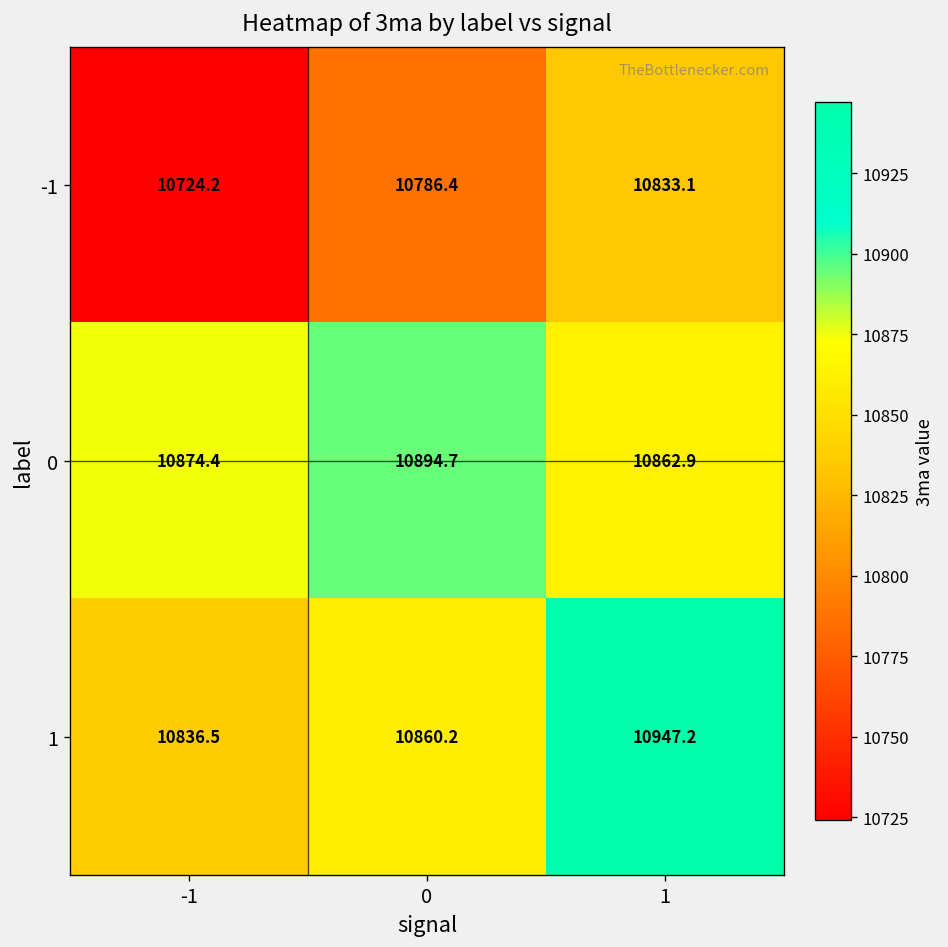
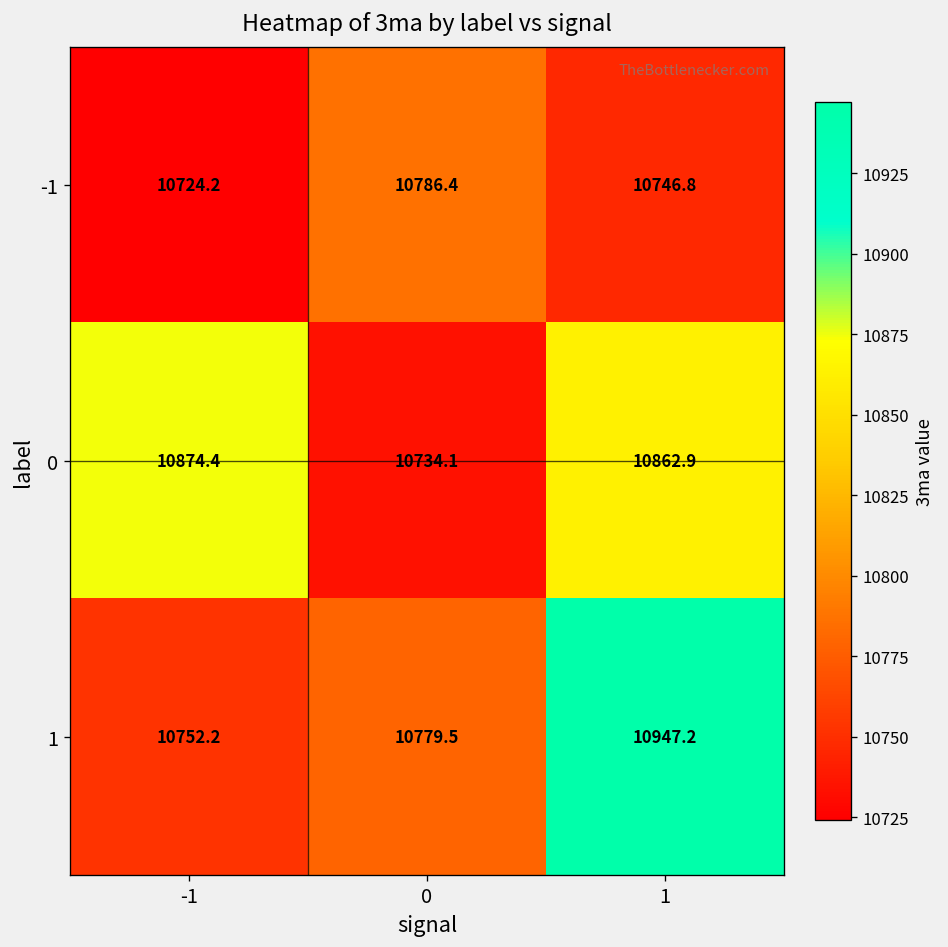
-1, 1: 10833.1 -> 10746.8
0, 0: 10894.7 -> 10734.1
1, -1: 10836.5 -> 10752.2
1, 0: 10860.2 -> 10779.5
